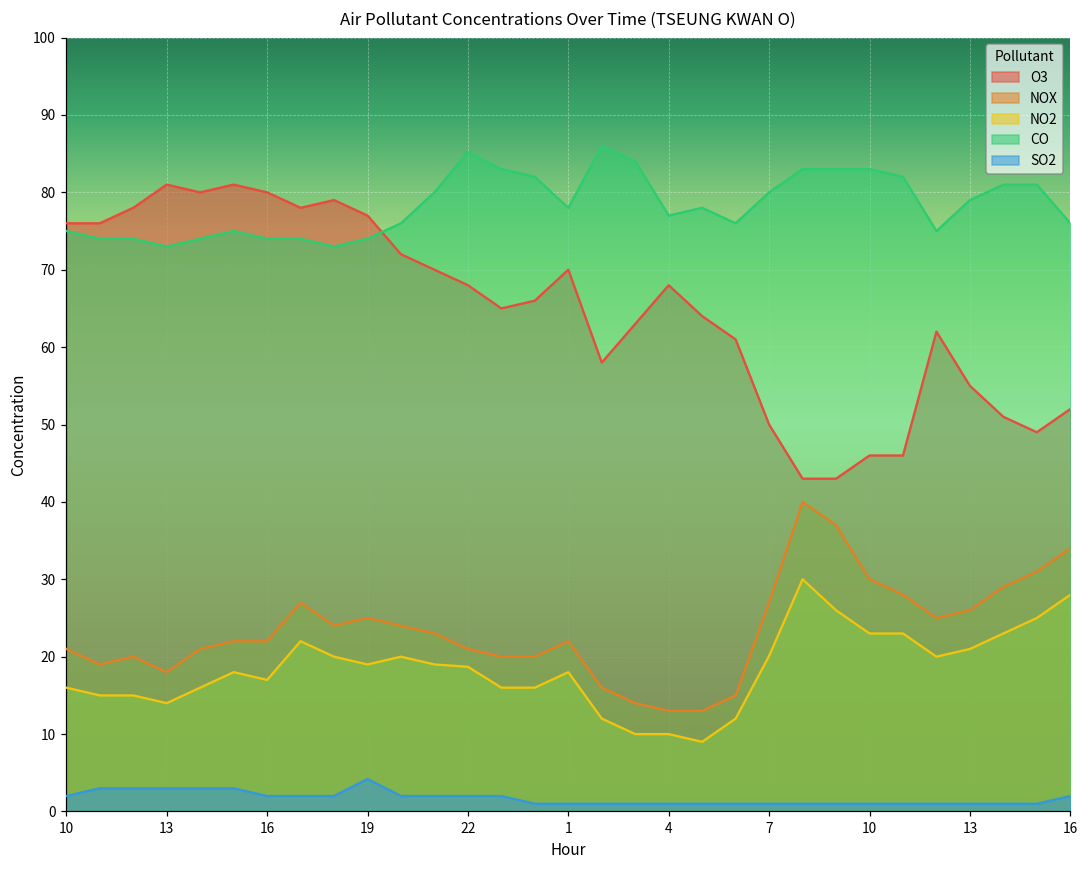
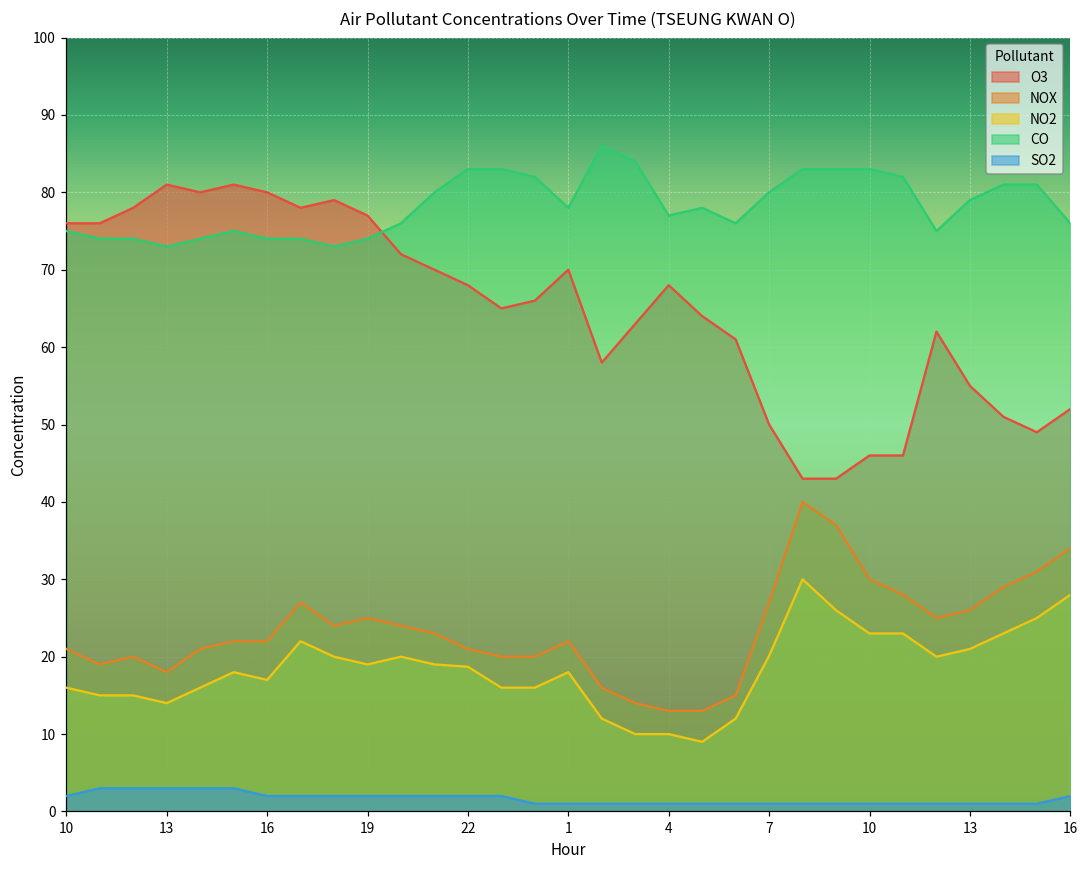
SO2, 19: 4 -> 2
CO, 22: 85 -> 83
